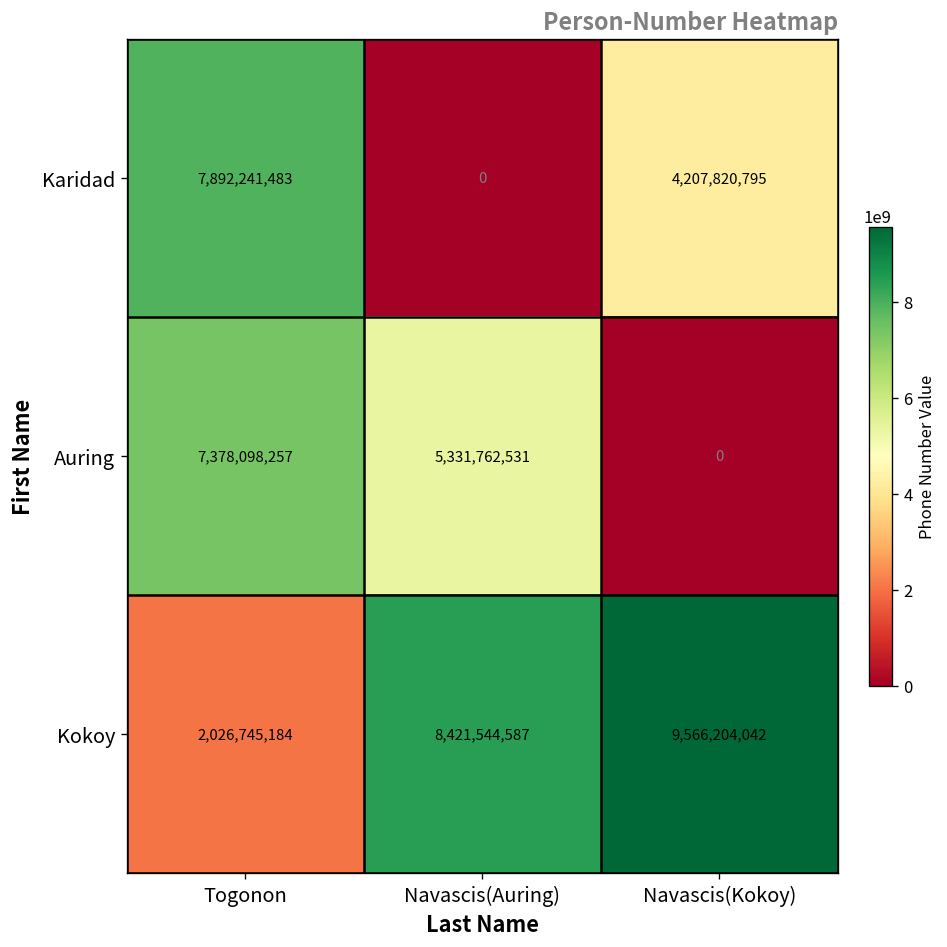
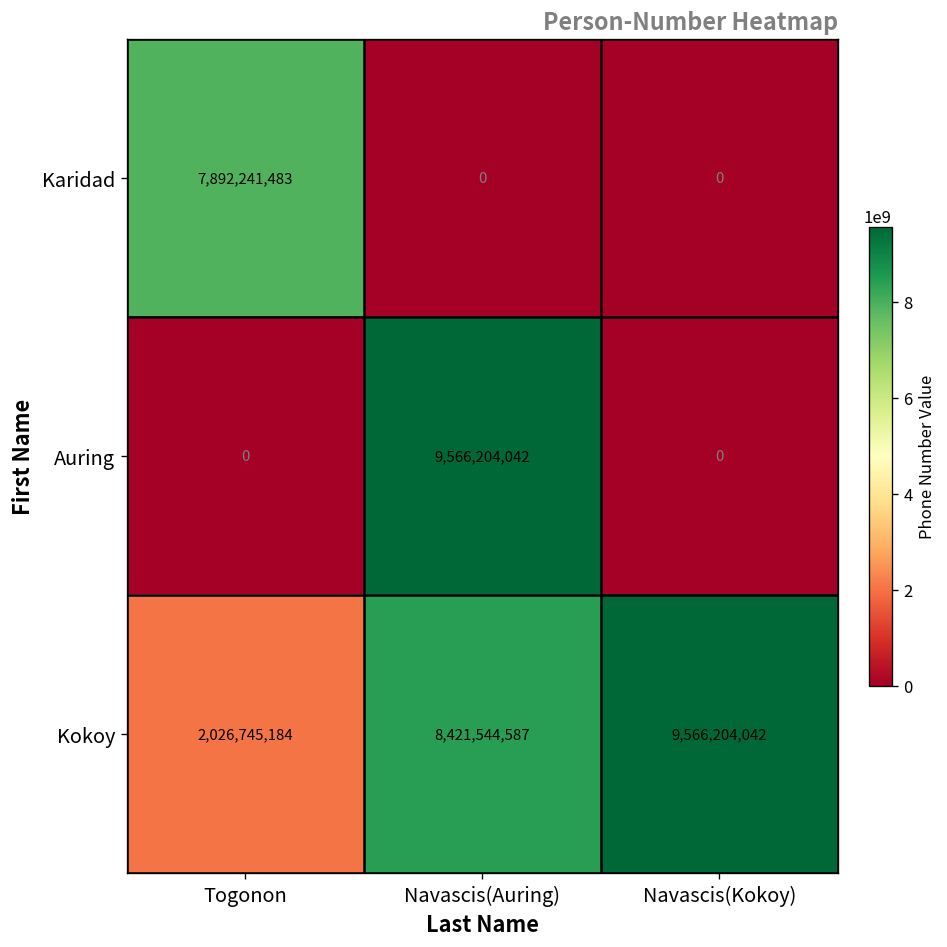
Karidad, Navascis(Kokoy): 4,207,820,795 -> 0
Auring, Togonon: 7,378,098,257 -> 0
Auring, Navascis(Auring): 5,331,762,531 -> 9,566,204,042
